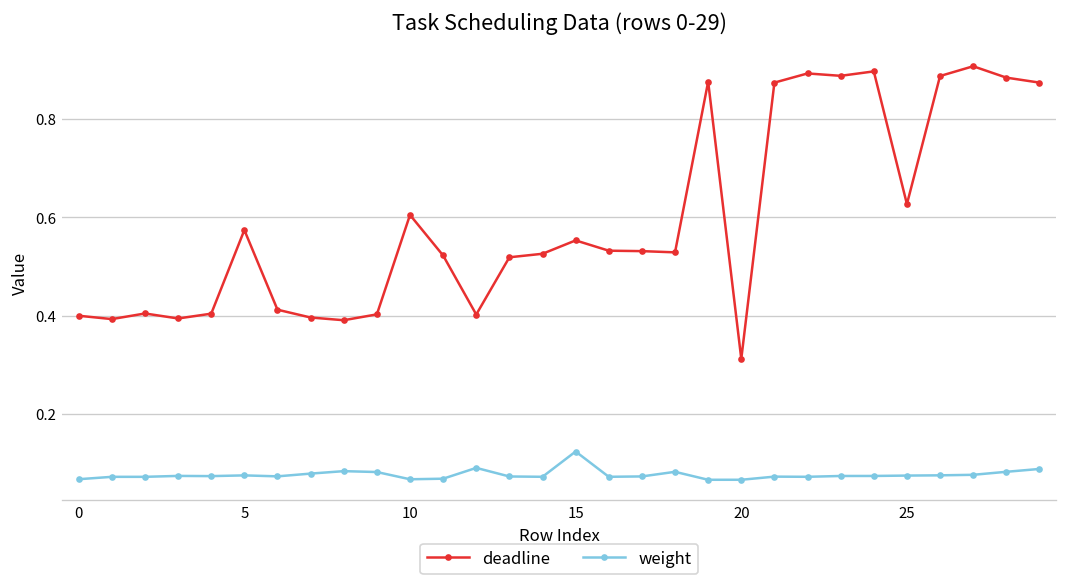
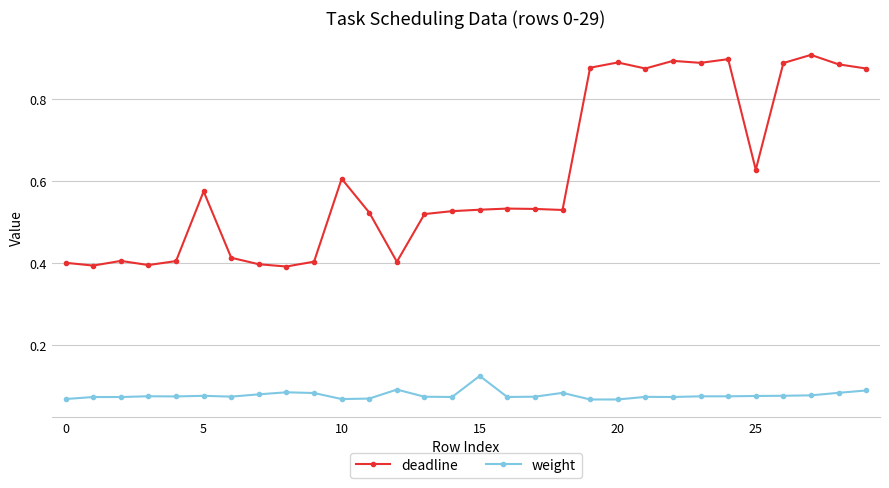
deadline, 15: 0.55 -> 0.53
deadline, 20: 0.31 -> 0.89
